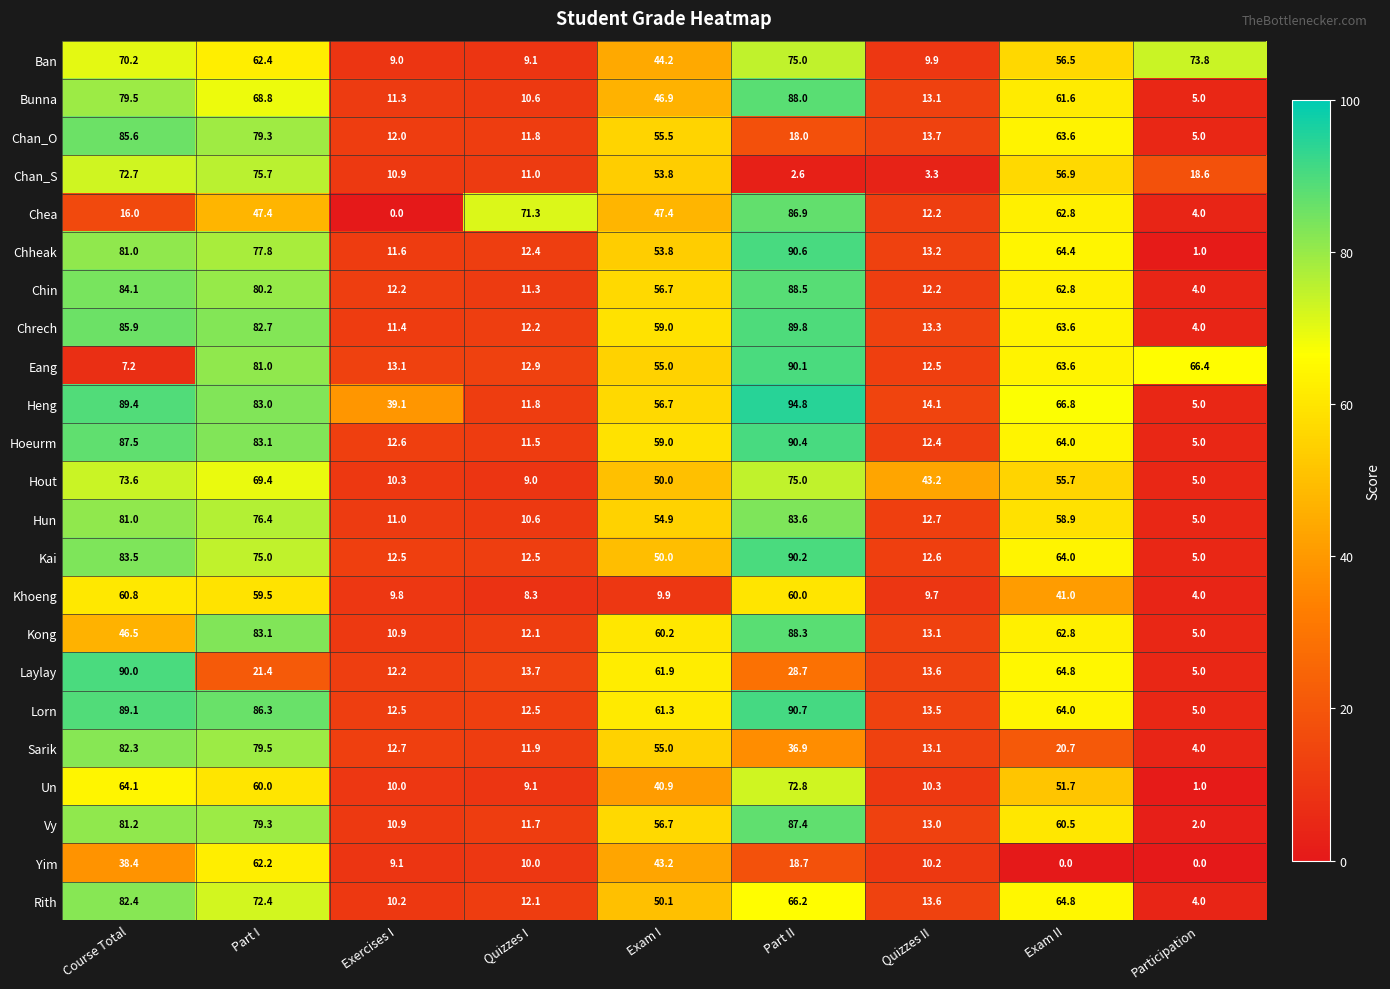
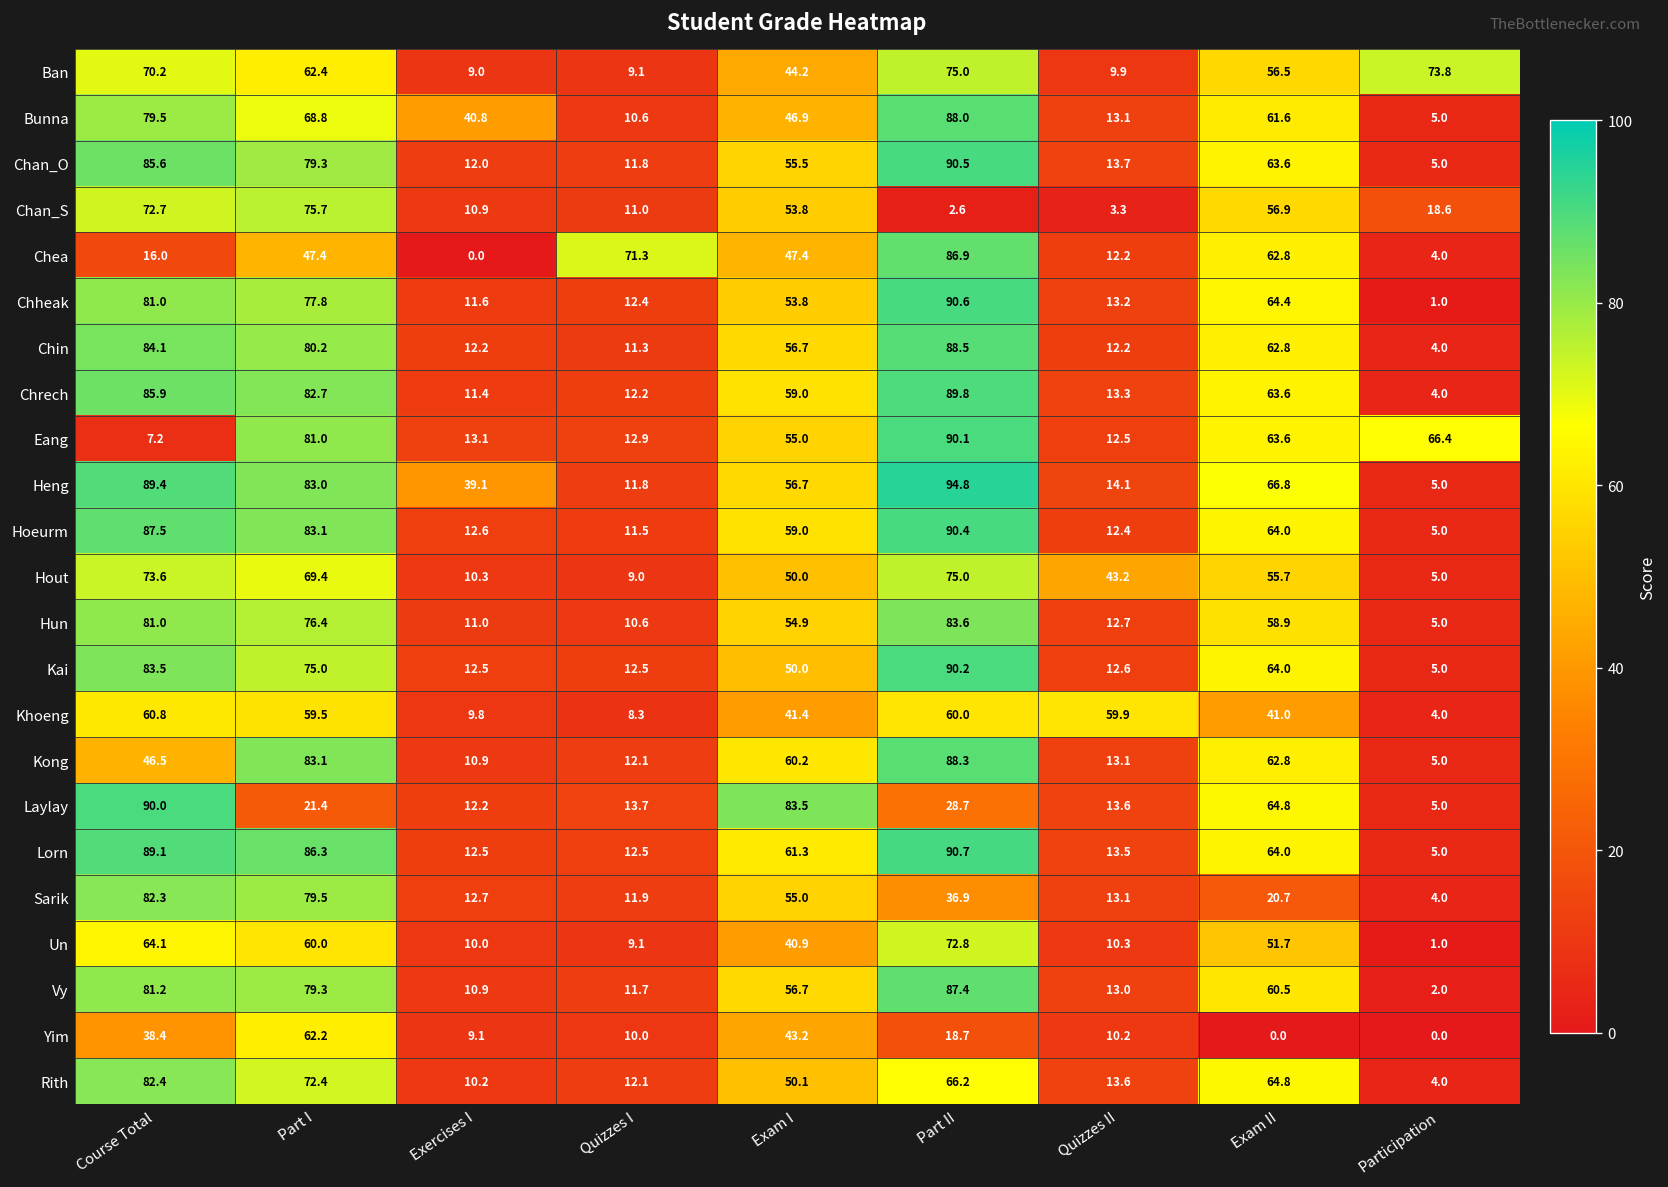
Bunna, Exercises I: 11.3 -> 40.8
Chan_O, Part II: 18.0 -> 90.5
Khoeng, Exam I: 9.9 -> 41.4
Khoeng, Quizzes II: 9.7 -> 59.9
Laylay, Exam I: 61.9 -> 83.5
